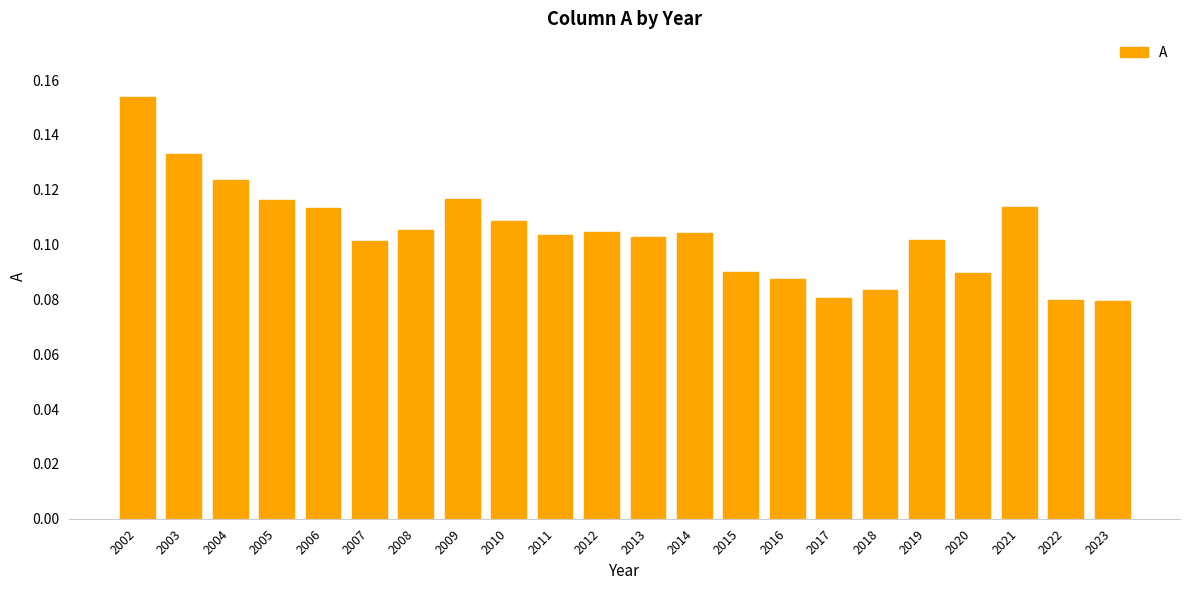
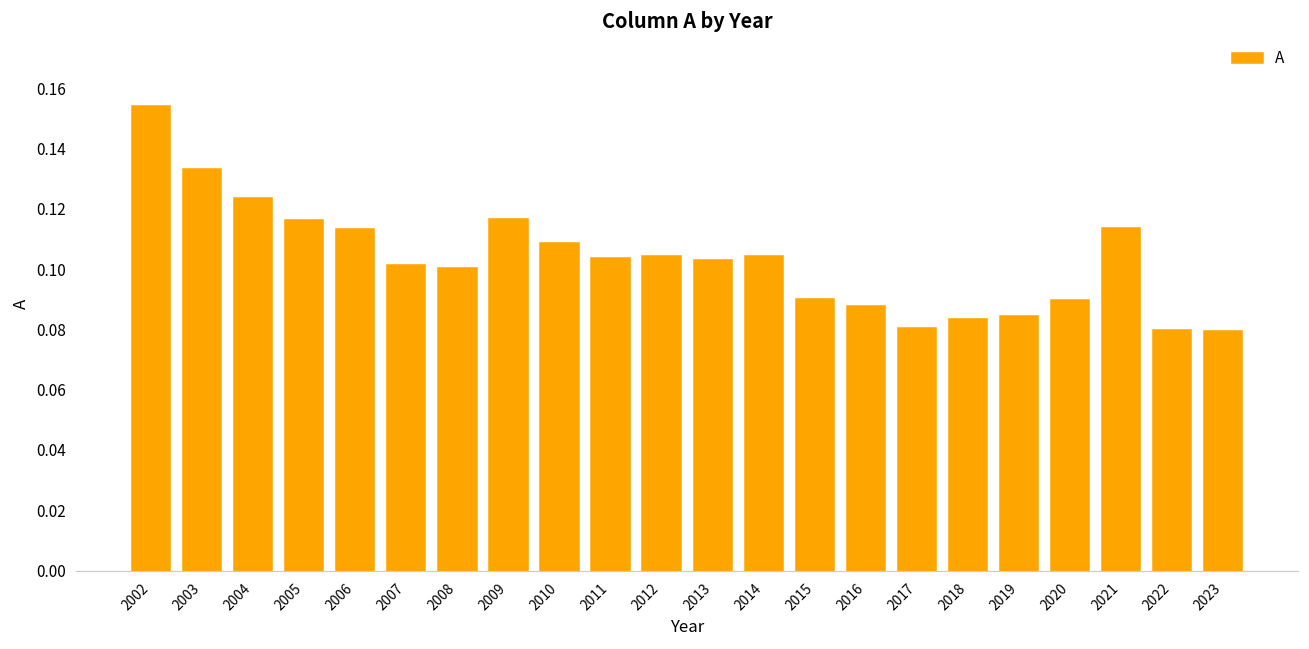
2008: 0.105 -> 0.100
2019: 0.102 -> 0.084
